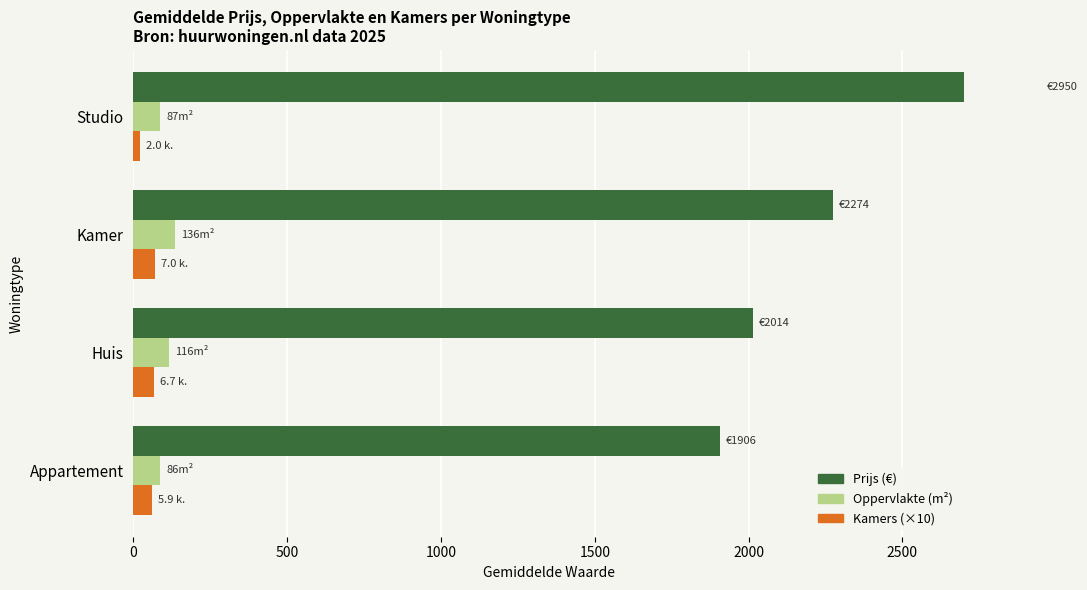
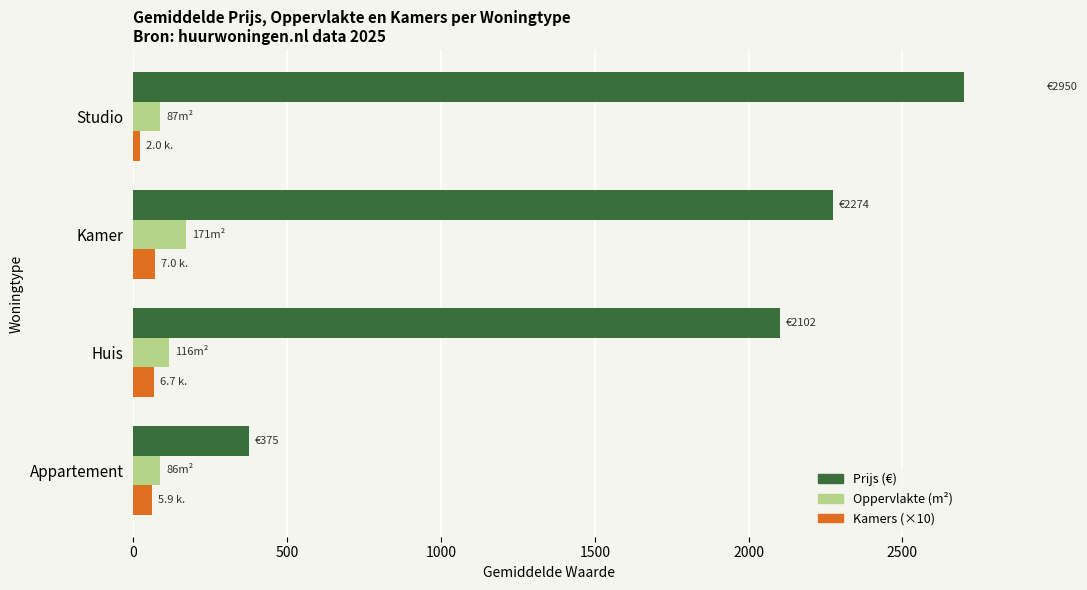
Oppervlakte (m²), Kamer: 136m² -> 171m²
Prijs (€), Huis: €2014 -> €2102
Prijs (€), Appartement: €1906 -> €375
